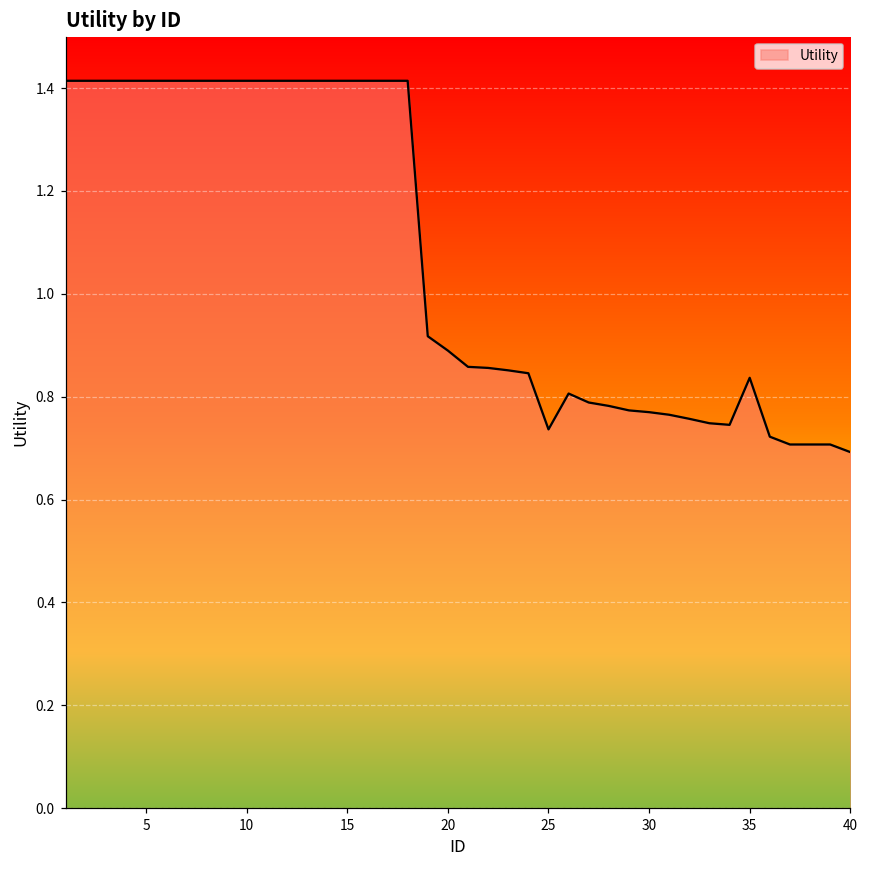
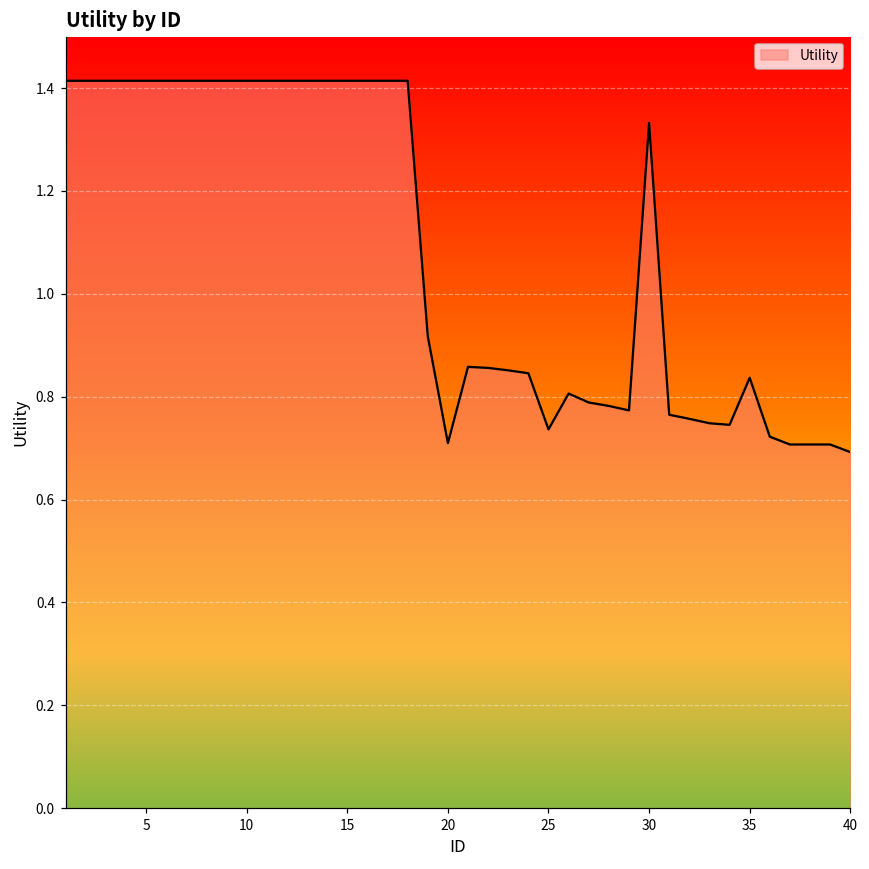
20: 0.89 -> 0.71
30: 0.77 -> 1.33
